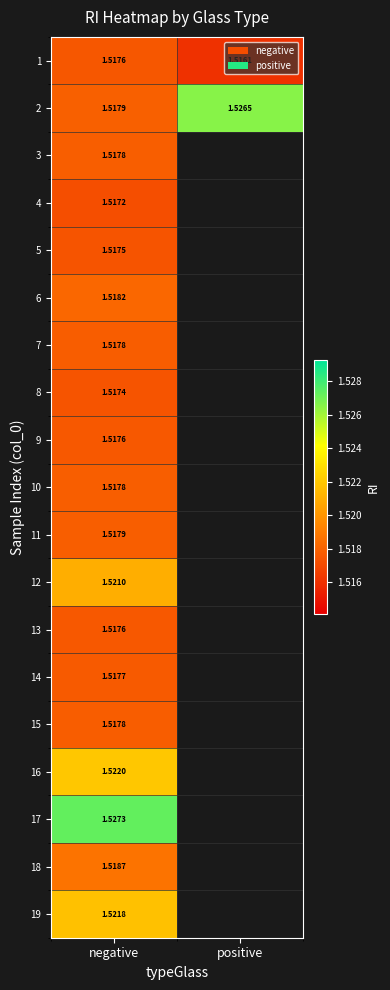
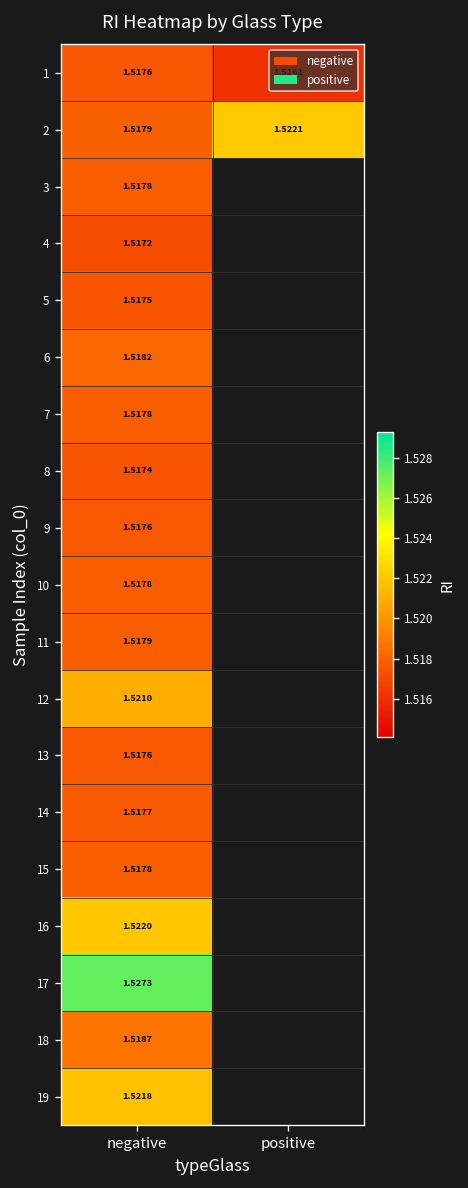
2, positive: 1.5265 -> 1.5221
